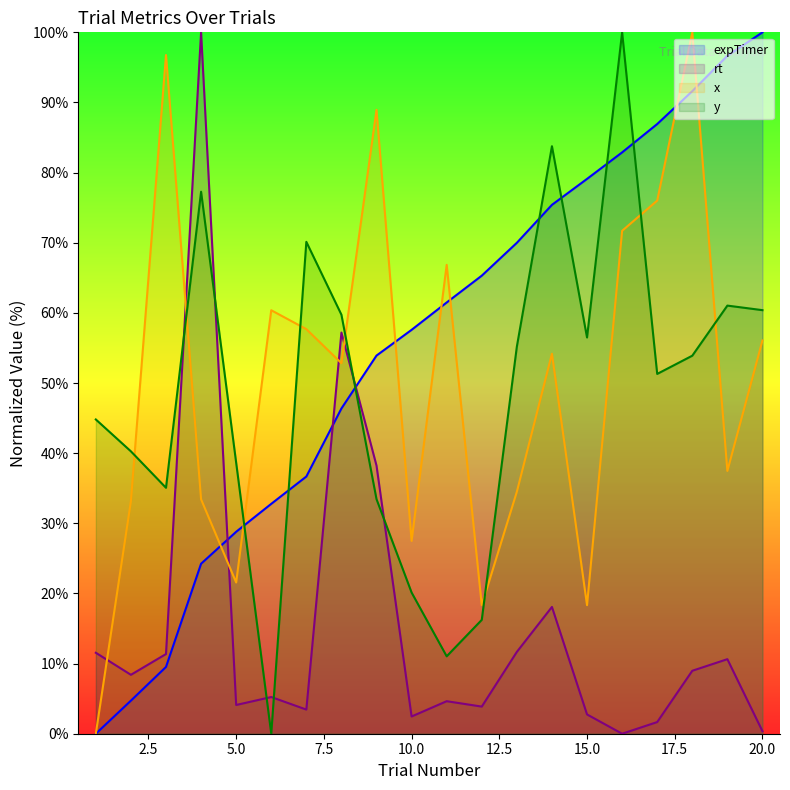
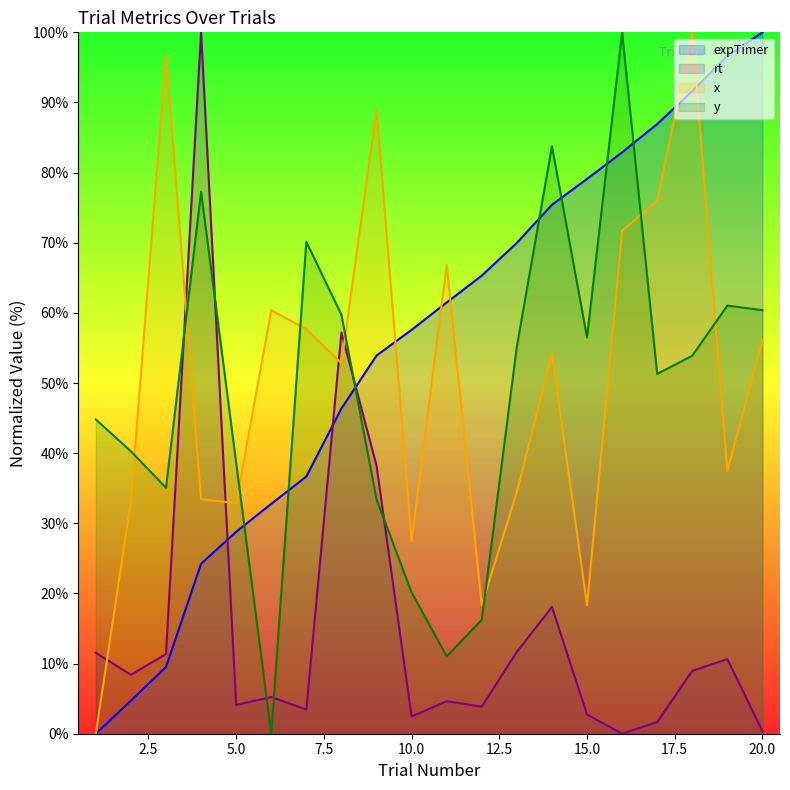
x, 5.0: 22% -> 33%
